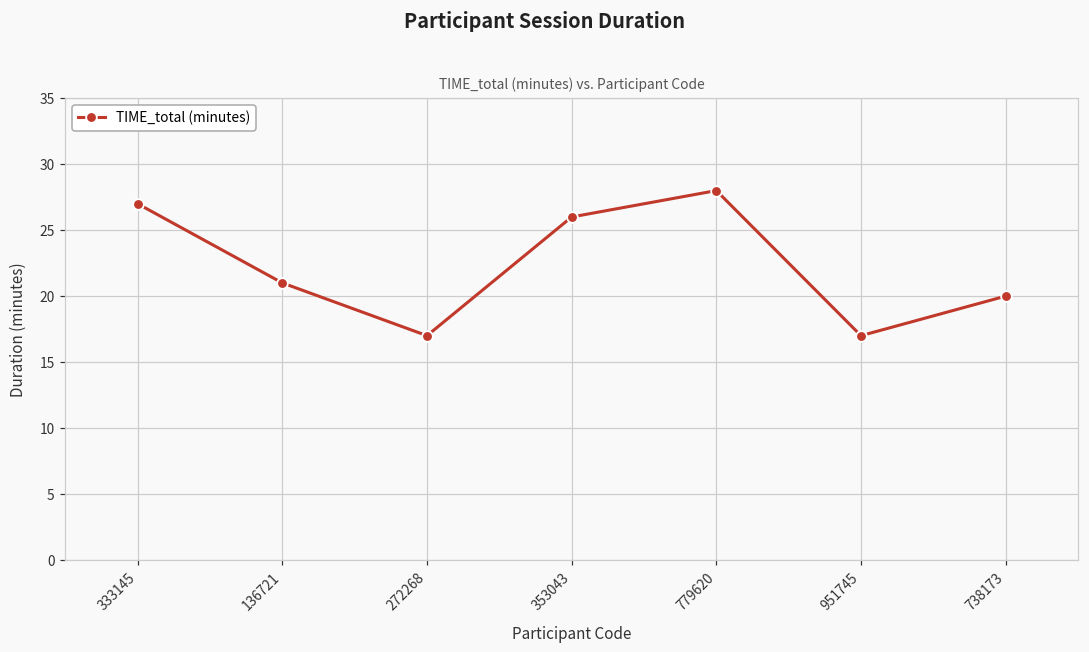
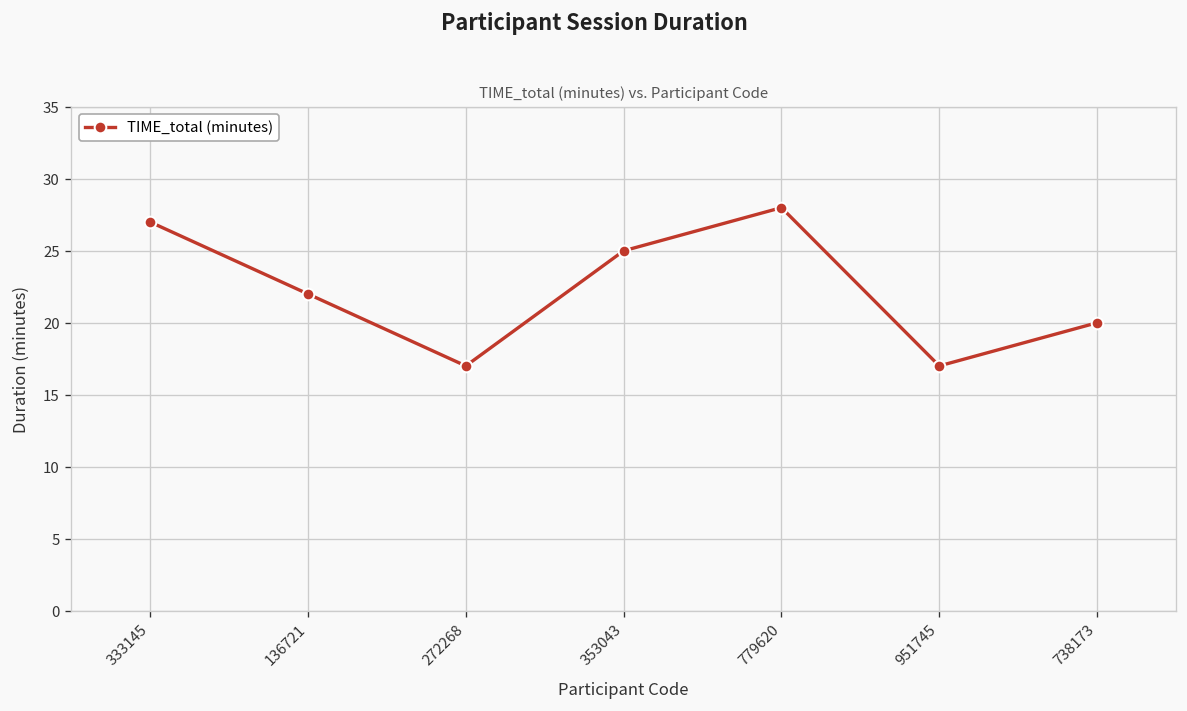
136721: 21 -> 22
353043: 26 -> 25
